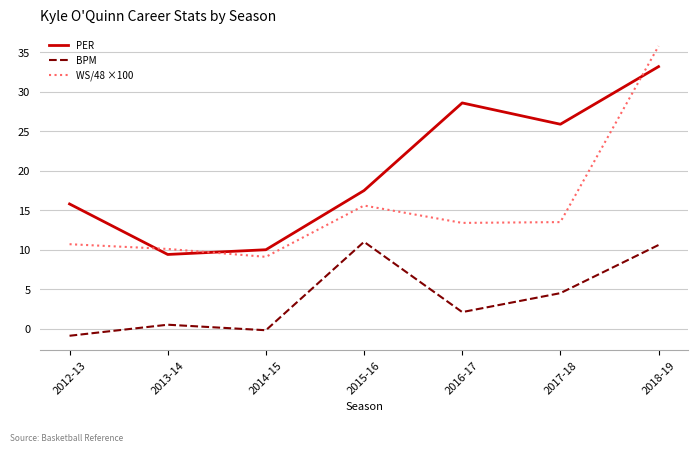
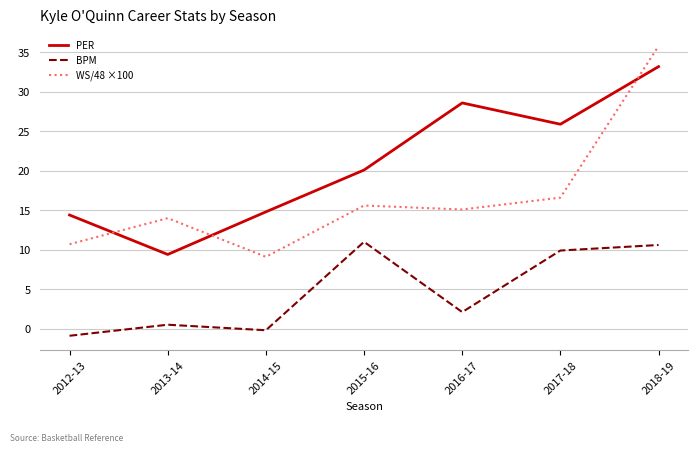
PER, 2012-13: 16 -> 14
WS/48 ×100, 2013-14: 10 -> 14
PER, 2014-15: 10 -> 15
PER, 2015-16: 18 -> 20
WS/48 ×100, 2016-17: 13 -> 15
BPM, 2017-18: 5 -> 10
WS/48 ×100, 2017-18: 14 -> 17
